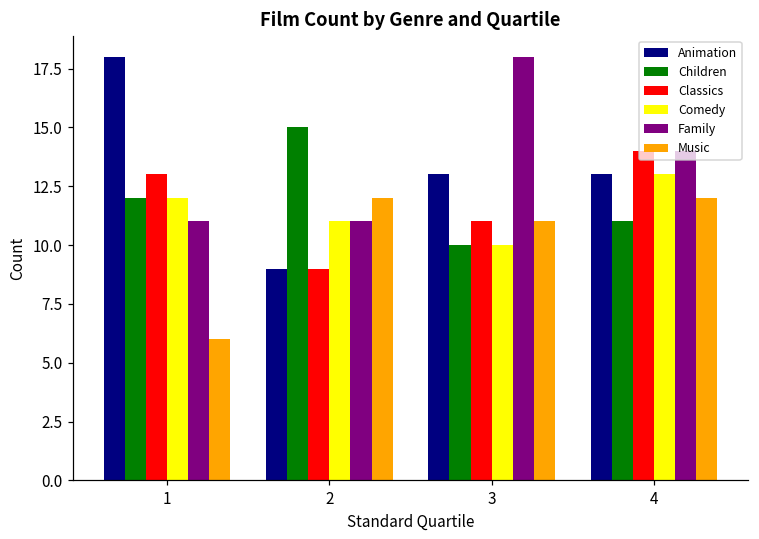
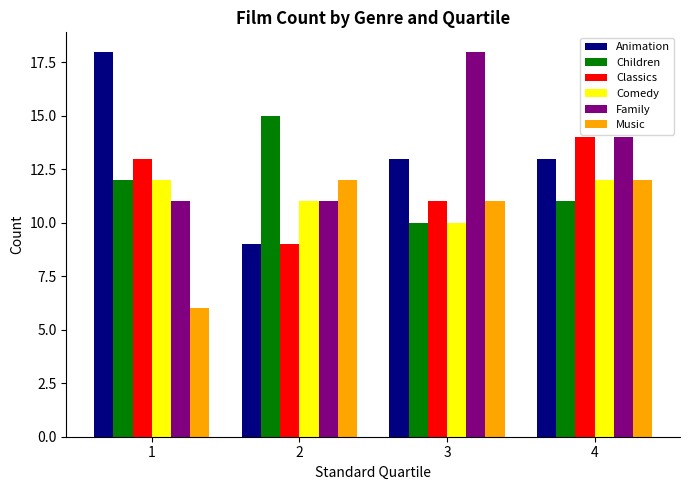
Comedy, 4: 13 -> 12
